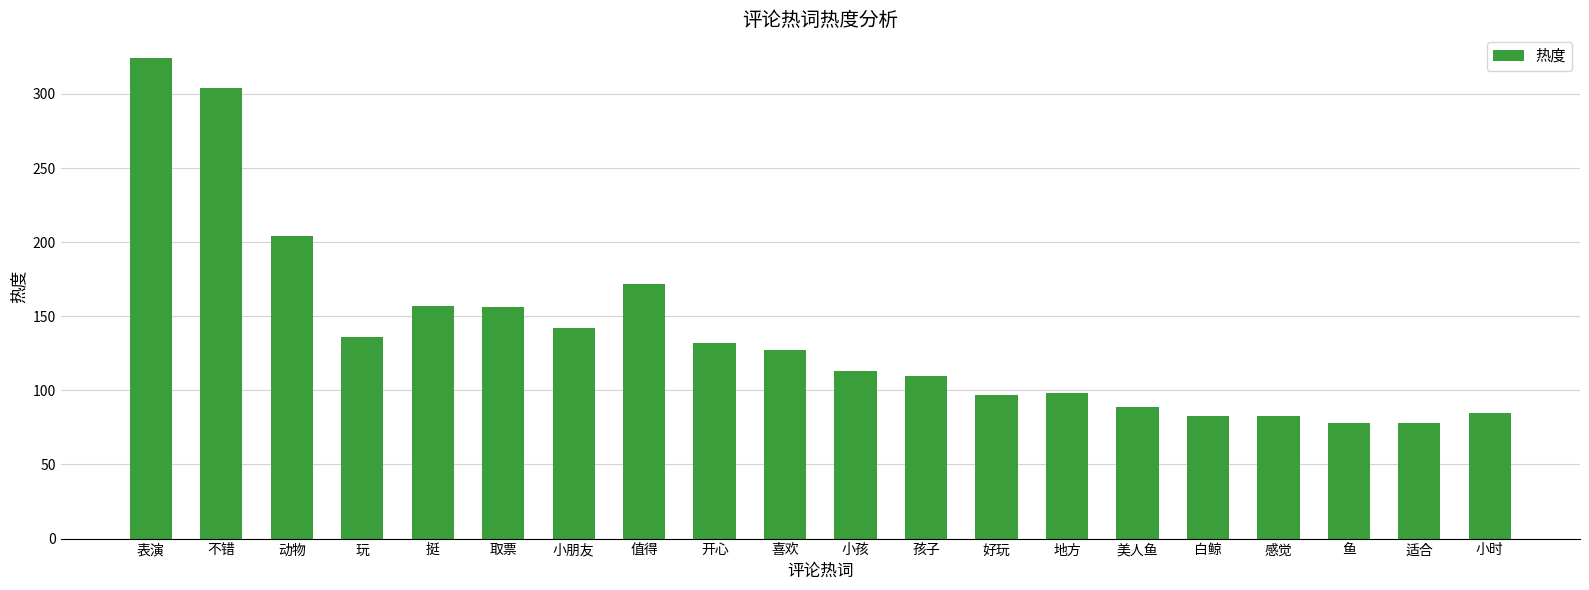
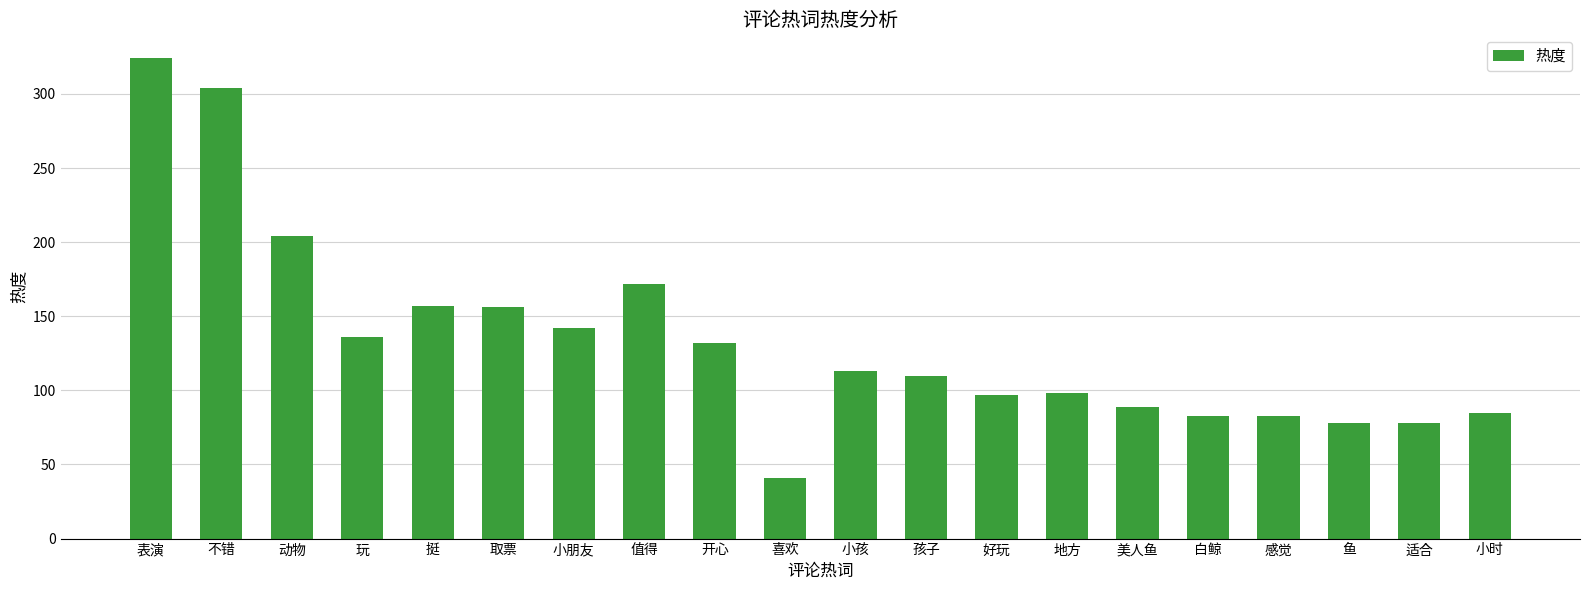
喜欢: 127 -> 41
